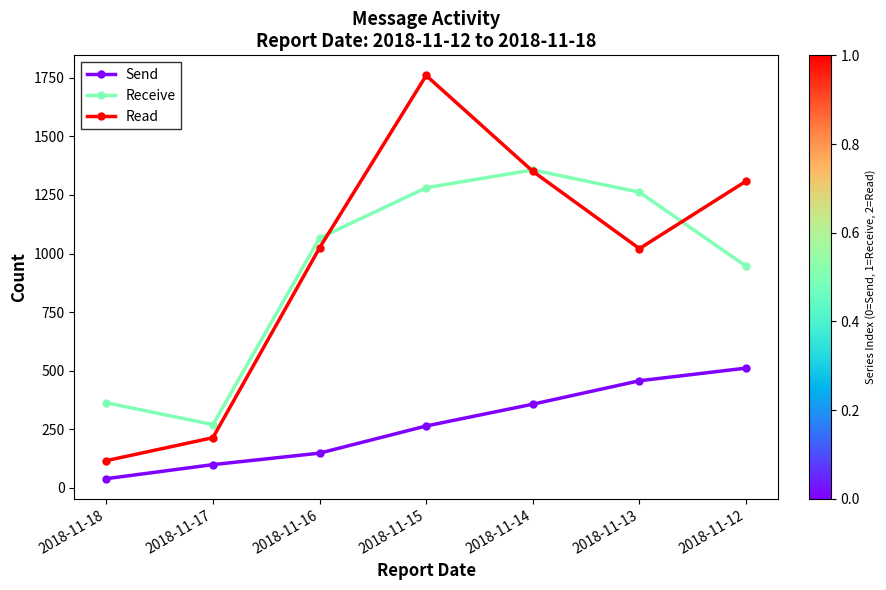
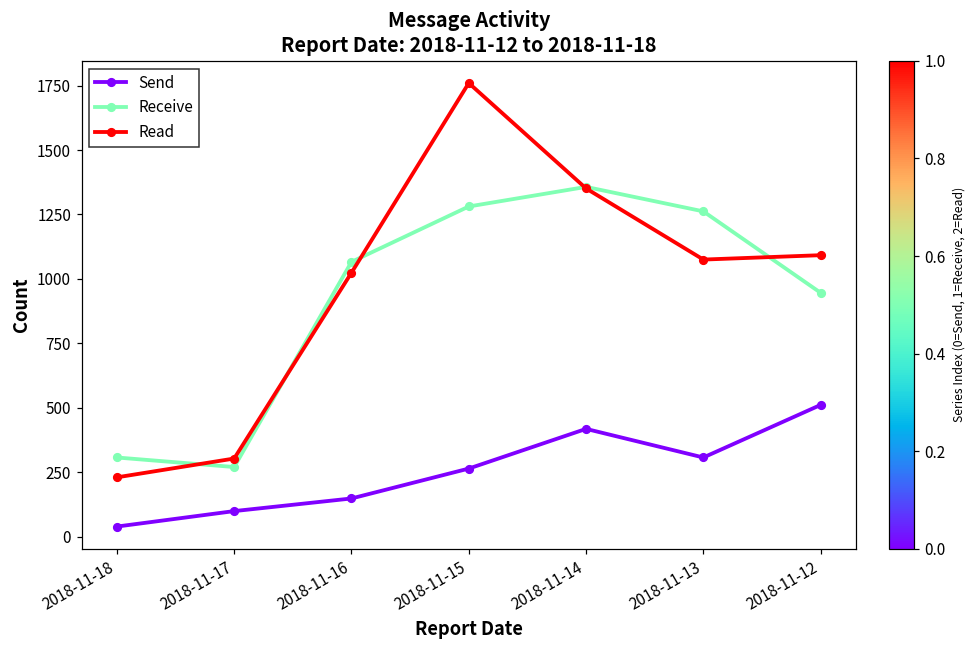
Receive, 2018-11-18: 360 -> 310
Read, 2018-11-18: 120 -> 230
Read, 2018-11-17: 210 -> 300
Send, 2018-11-14: 360 -> 420
Send, 2018-11-13: 460 -> 310
Read, 2018-11-13: 1020 -> 1080
Read, 2018-11-12: 1310 -> 1090
